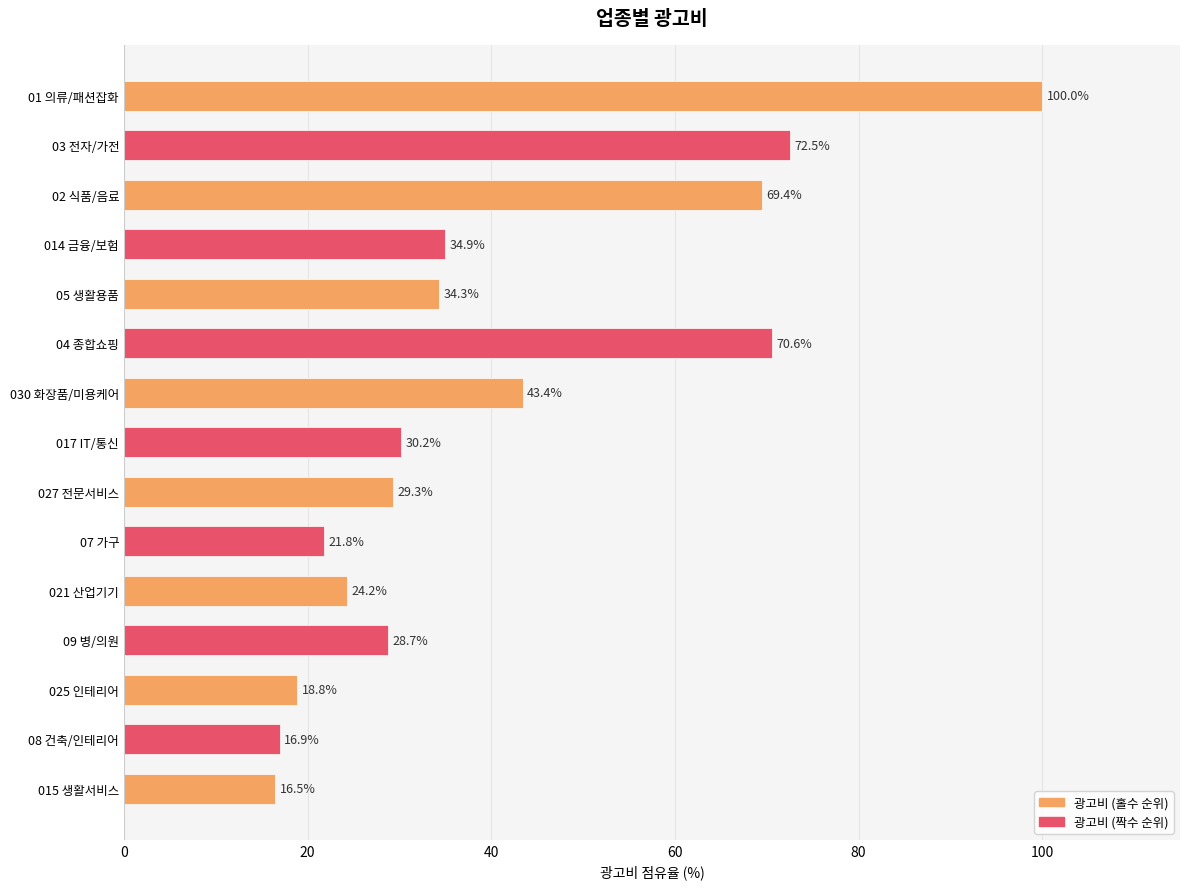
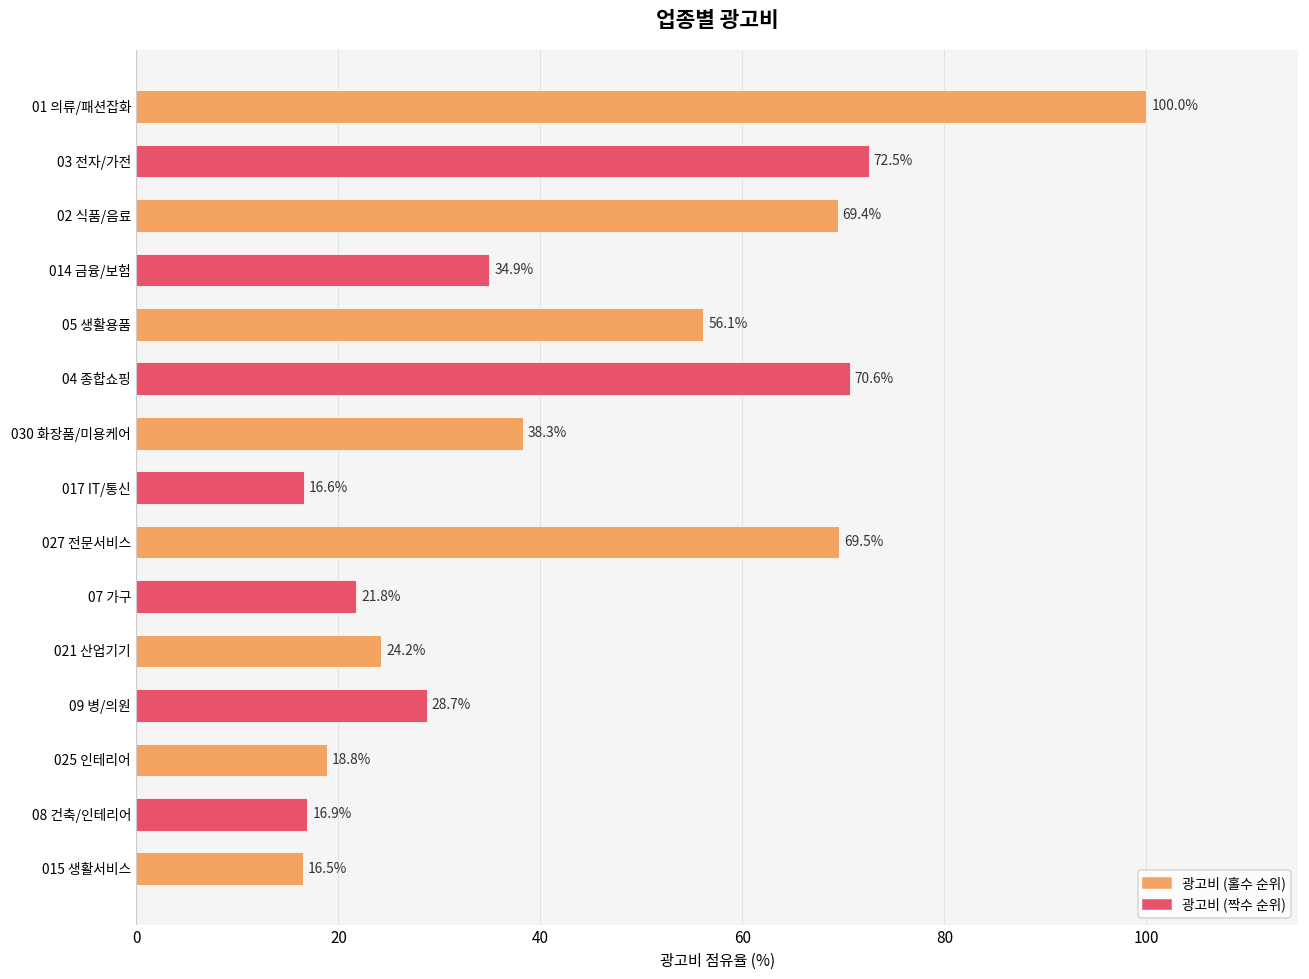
05 생활용품: 34.3% -> 56.1%
030 화장품/미용케어: 43.4% -> 38.3%
017 IT/통신: 30.2% -> 16.6%
027 전문서비스: 29.3% -> 69.5%
